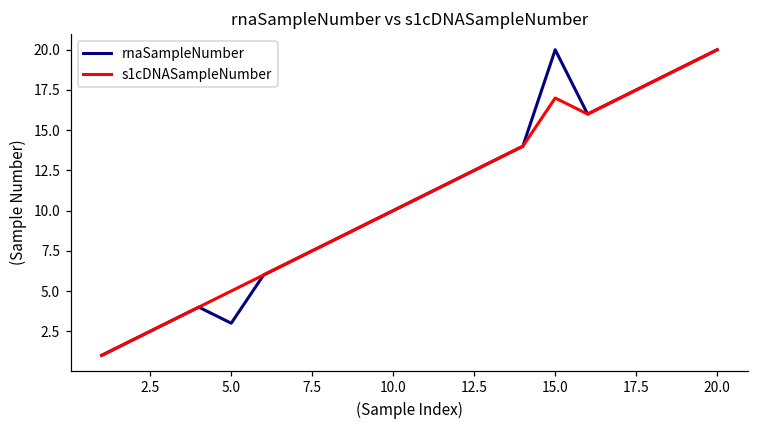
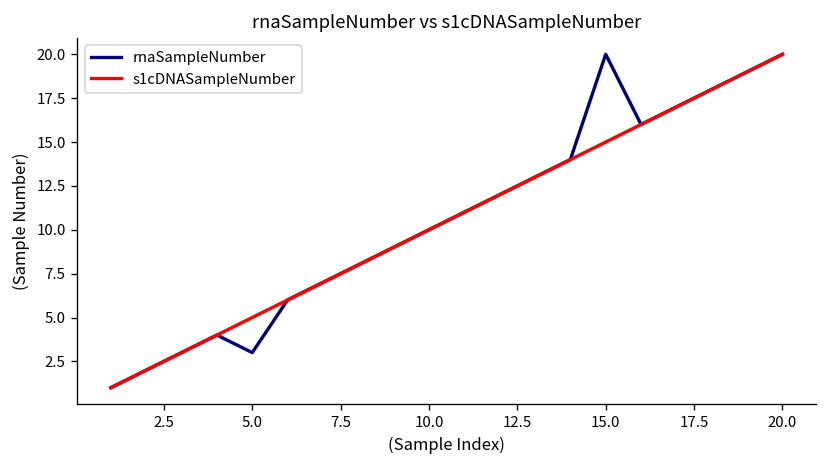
s1cDNASampleNumber, 15.0: 17 -> 15
